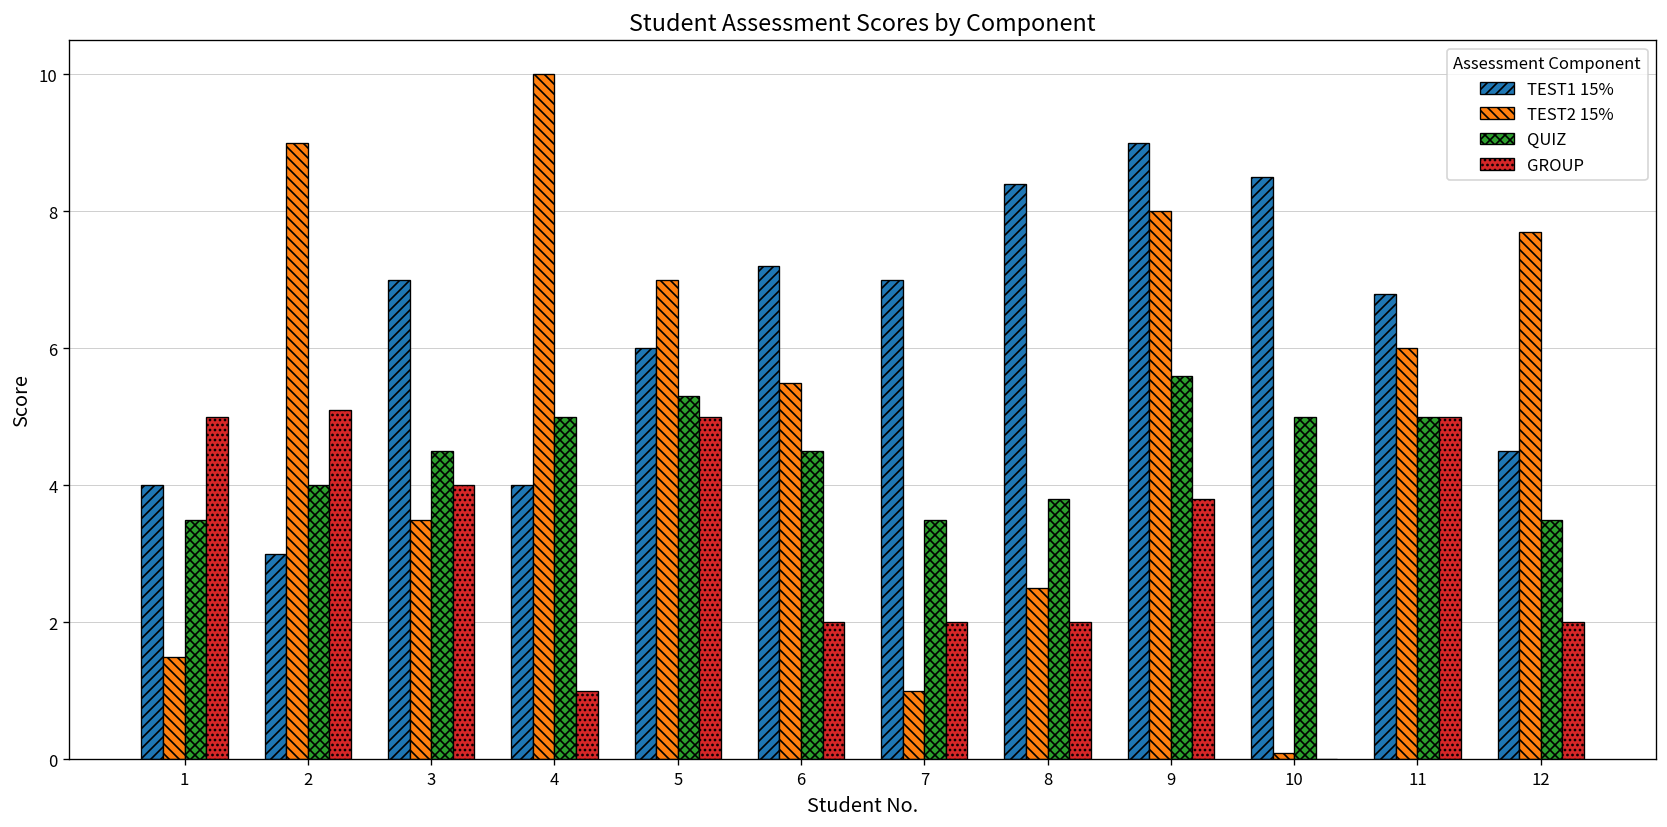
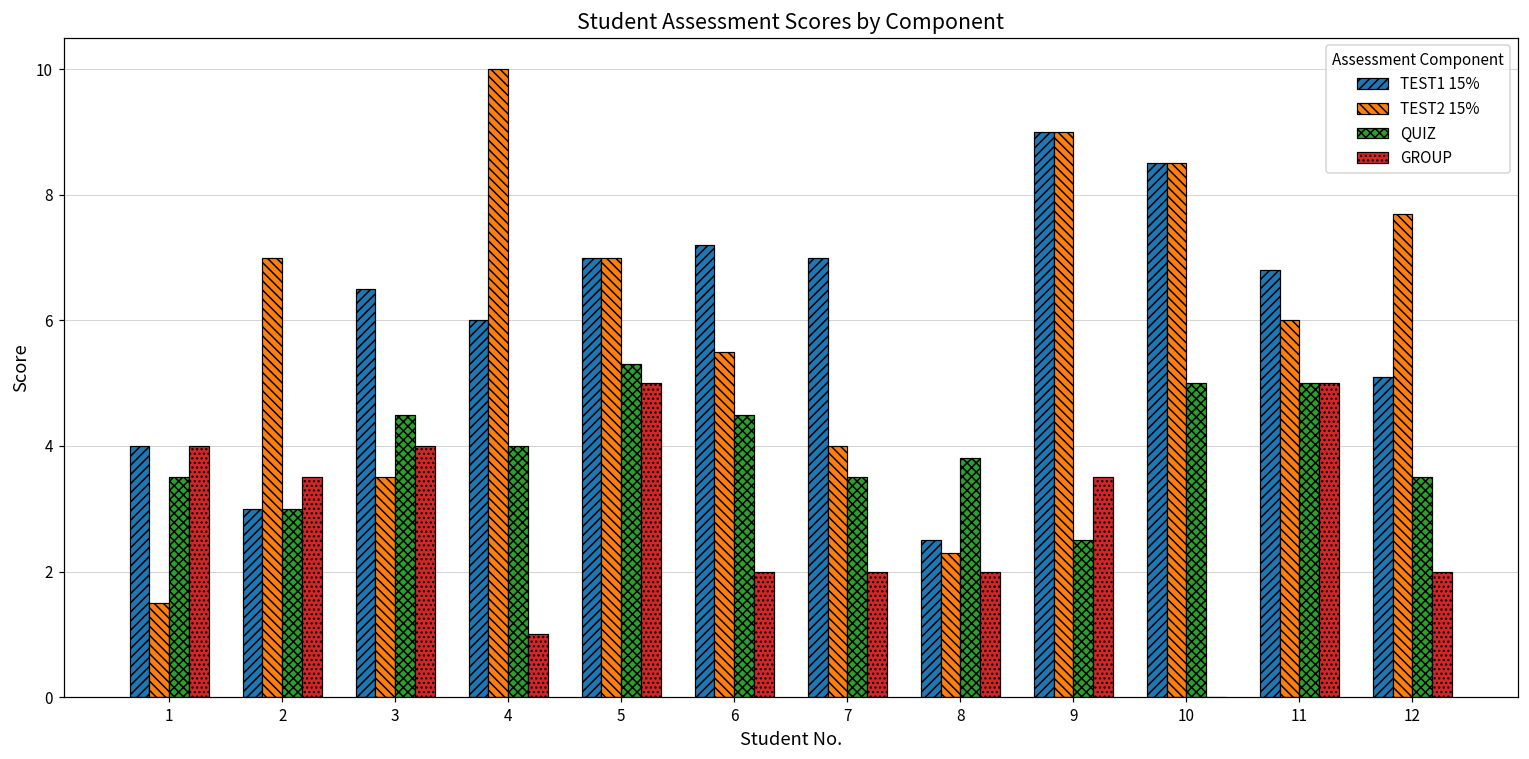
GROUP, 1: 5 -> 4
TEST2 15%, 2: 9 -> 7
QUIZ, 2: 4 -> 3
GROUP, 2: 5.1 -> 3.5
TEST1 15%, 3: 7.0 -> 6.5
TEST1 15%, 4: 4 -> 6
QUIZ, 4: 5 -> 4
TEST1 15%, 5: 6 -> 7
TEST2 15%, 7: 1 -> 4
TEST1 15%, 8: 8.4 -> 2.5
TEST2 15%, 8: 2.5 -> 2.3
TEST2 15%, 9: 8 -> 9
QUIZ, 9: 5.6 -> 2.5
GROUP, 9: 3.8 -> 3.5
TEST2 15%, 10: 0.1 -> 8.5
TEST1 15%, 12: 4.5 -> 5.1
